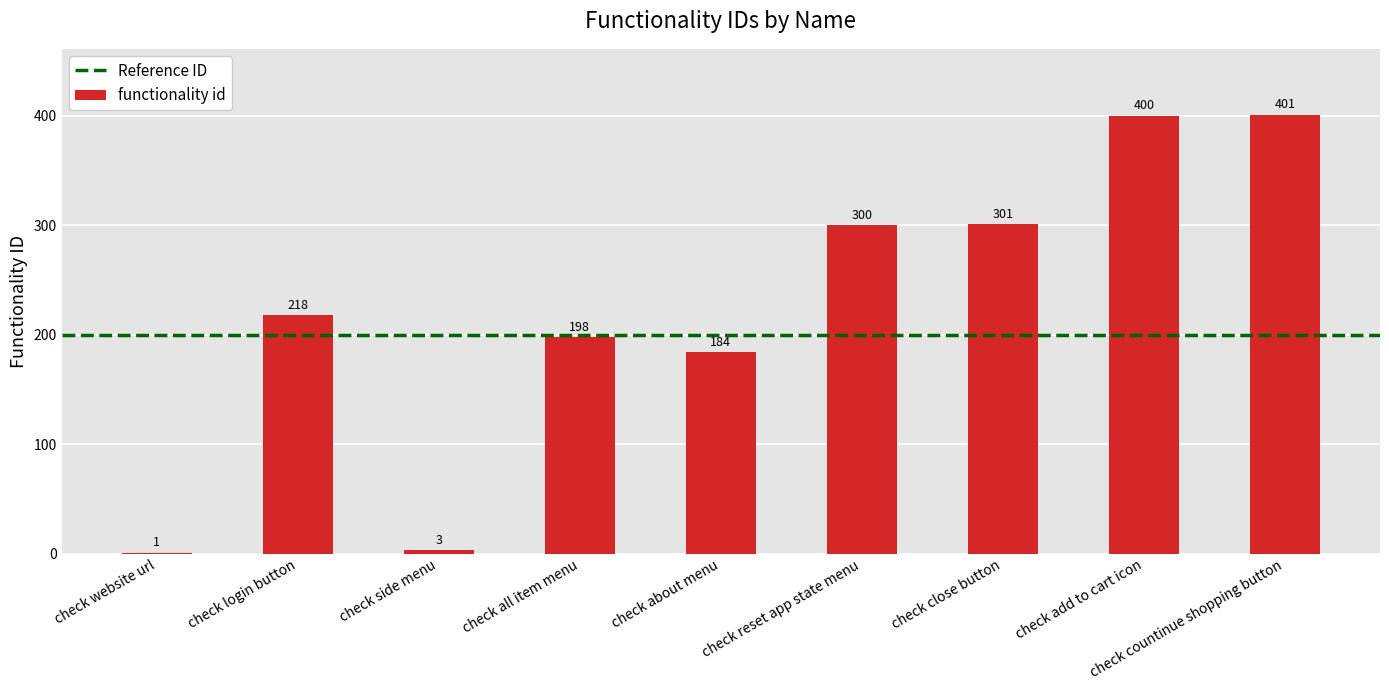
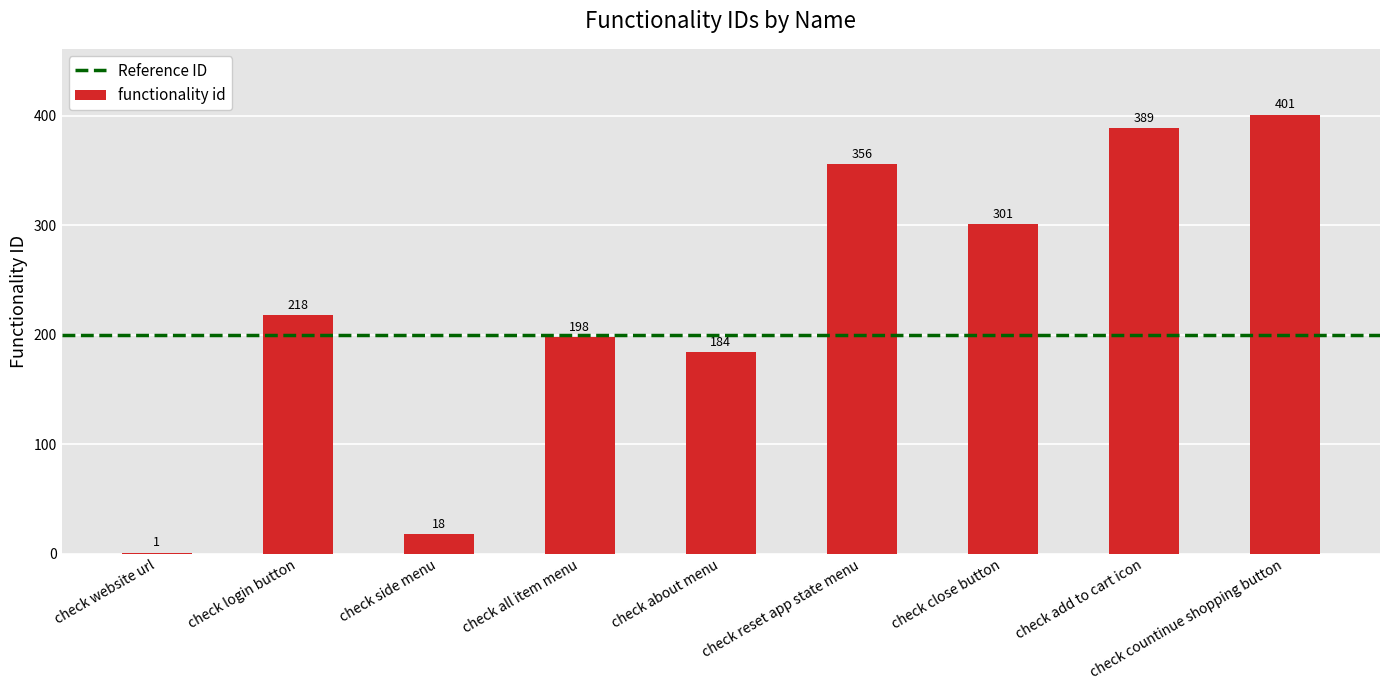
check side menu: 3 -> 18
check reset app state menu: 300 -> 356
check add to cart icon: 400 -> 389
